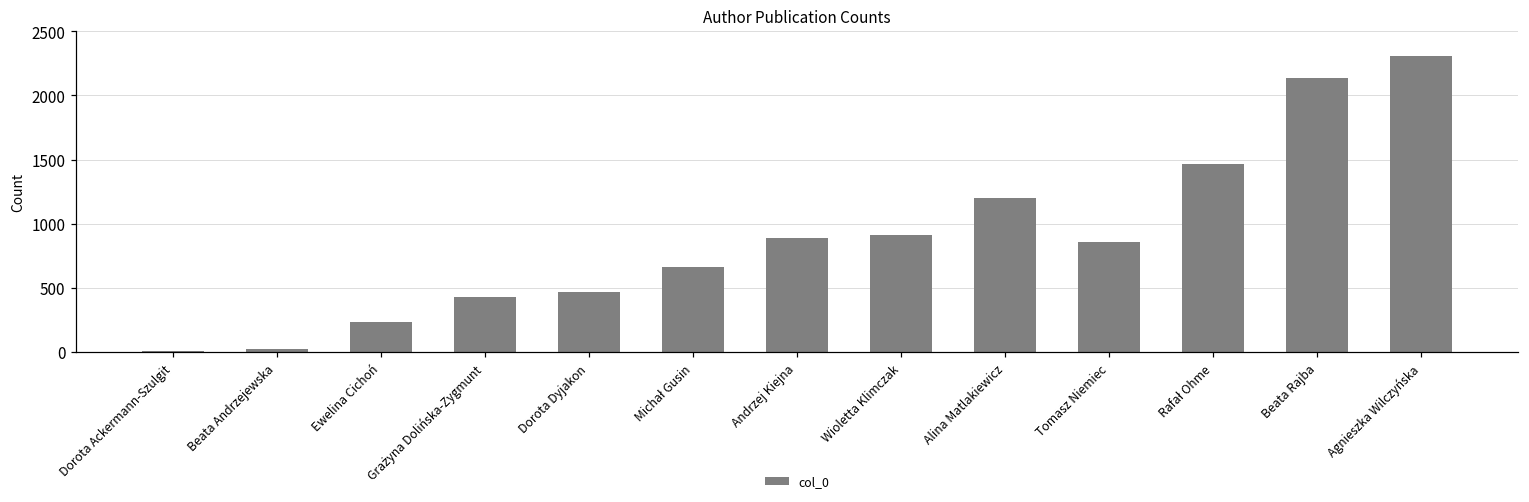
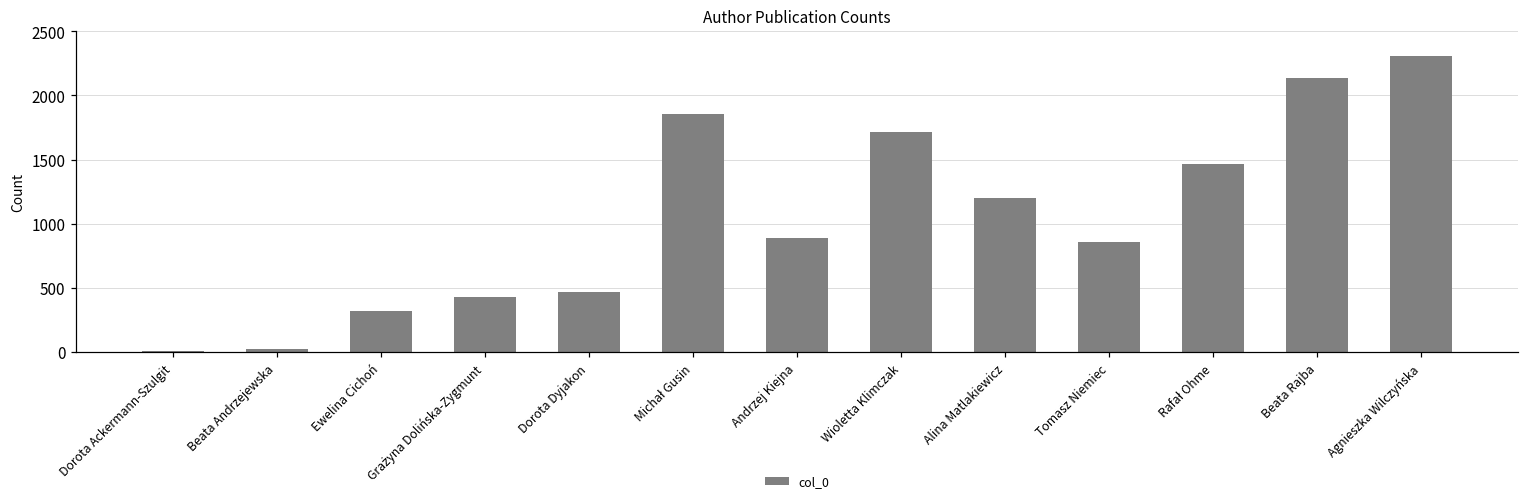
Ewelina Cichoń: 230 -> 320
Michał Gusin: 670 -> 1850
Wioletta Klimczak: 910 -> 1720
